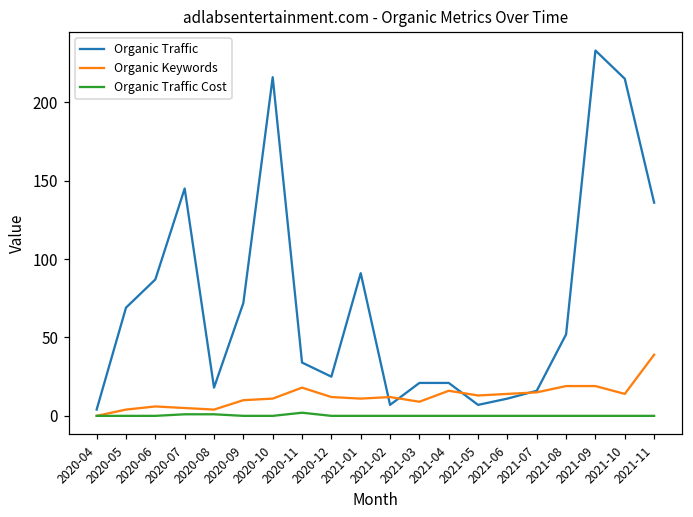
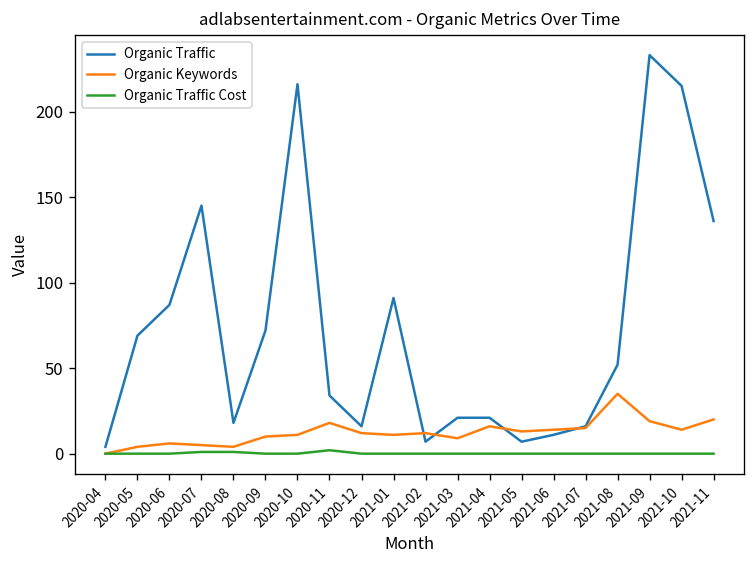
Organic Traffic, 2020-12: 25 -> 16
Organic Keywords, 2021-08: 19 -> 35
Organic Keywords, 2021-11: 39 -> 20
